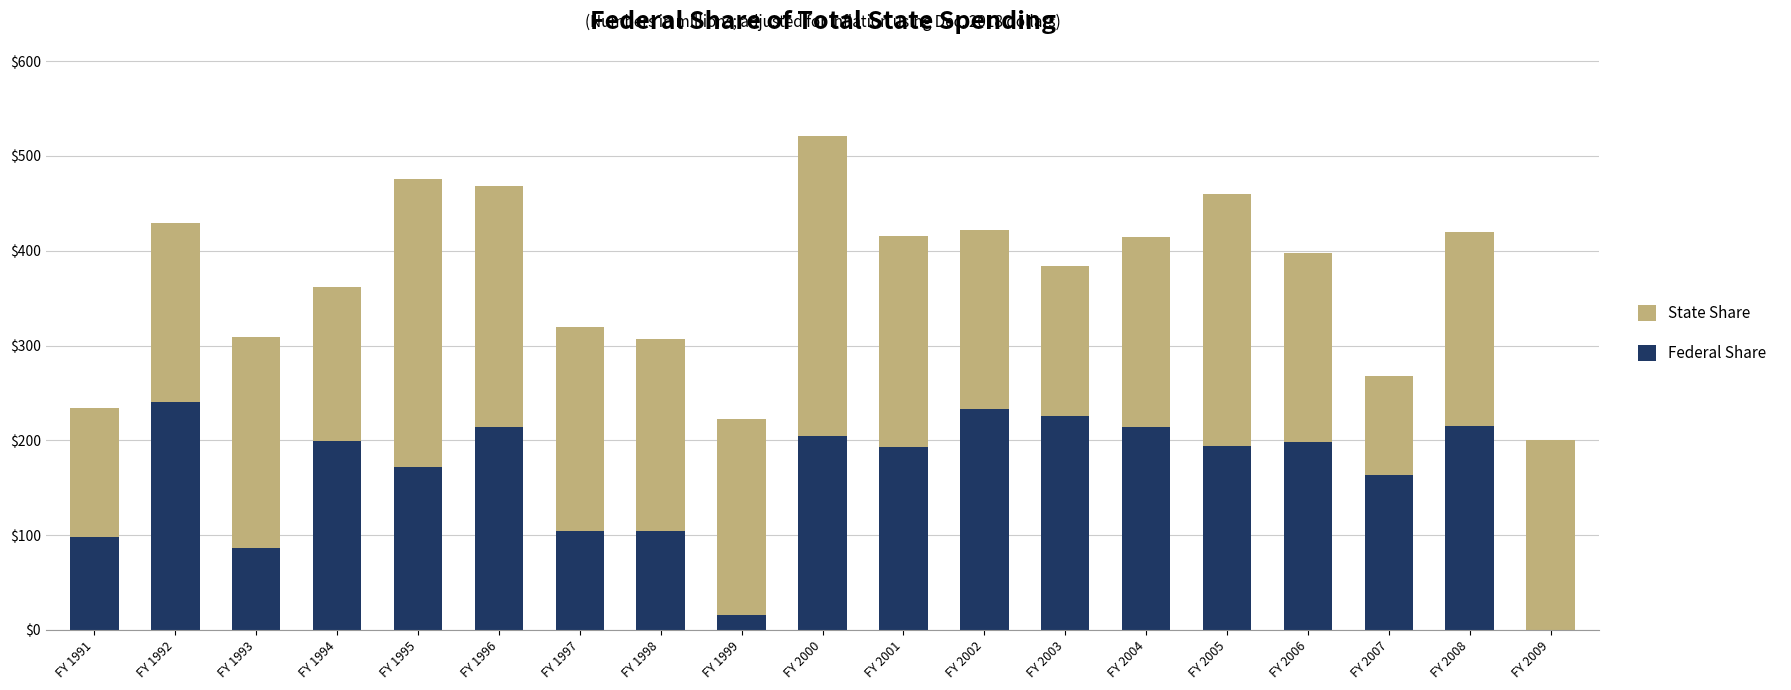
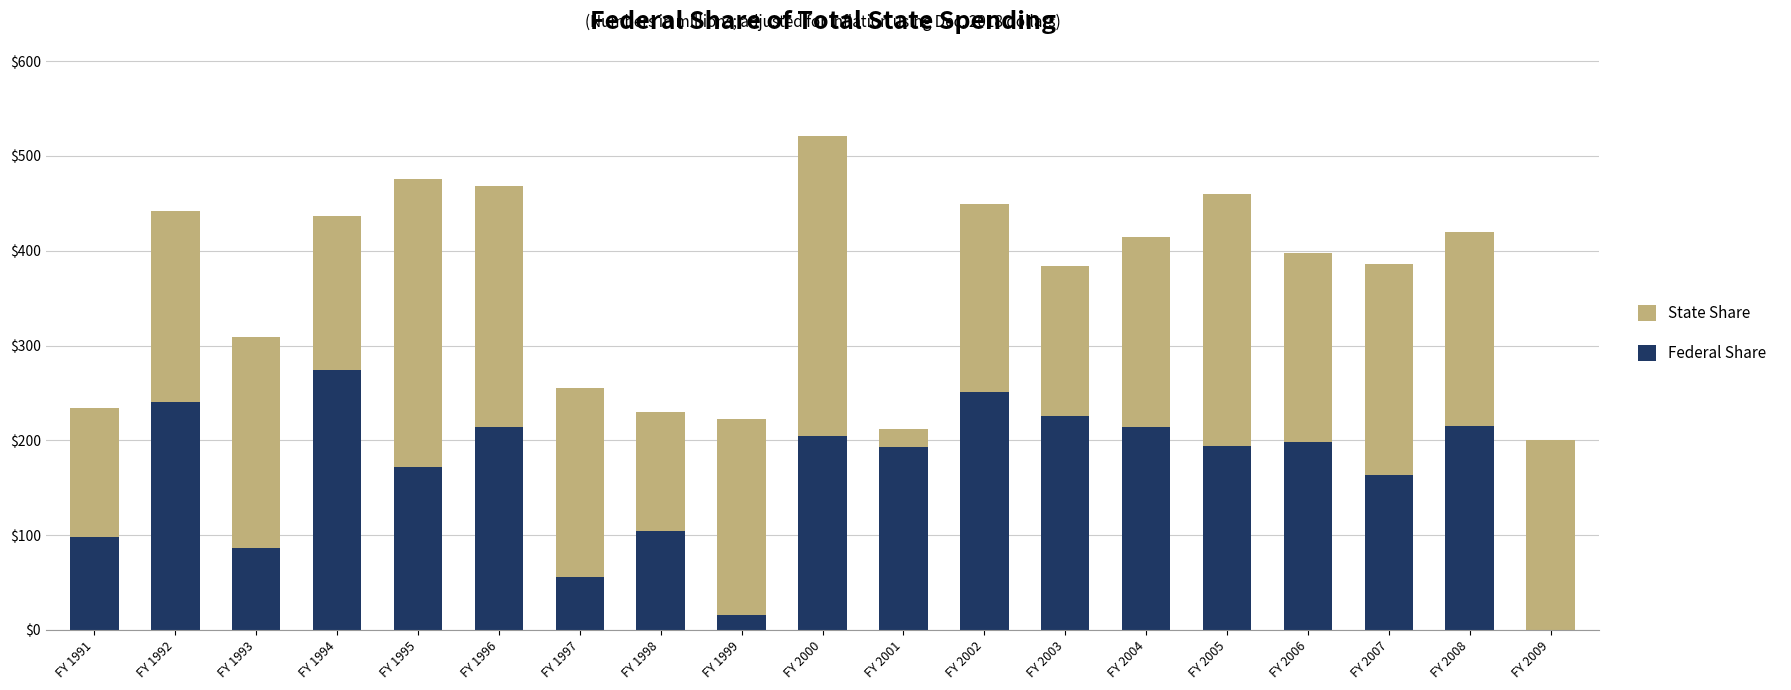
State Share, FY 1992: $190 -> $200
Federal Share, FY 1994: $200 -> $270
Federal Share, FY 1997: $100 -> $60
State Share, FY 1997: $220 -> $200
State Share, FY 1998: $200 -> $130
State Share, FY 2001: $220 -> $20
Federal Share, FY 2002: $230 -> $250
State Share, FY 2002: $190 -> $200
State Share, FY 2007: $110 -> $220
